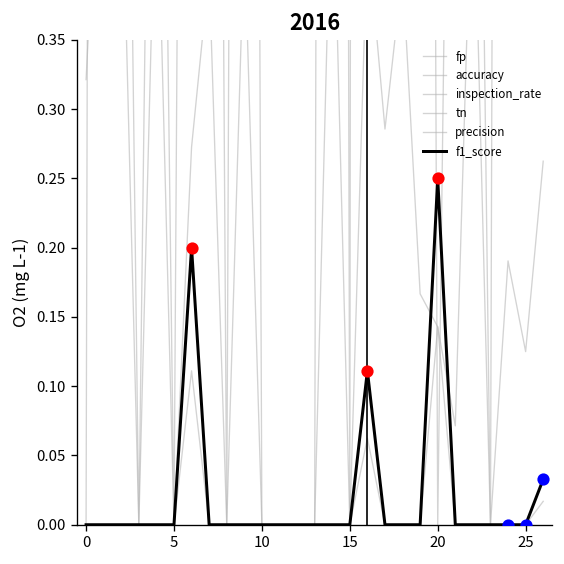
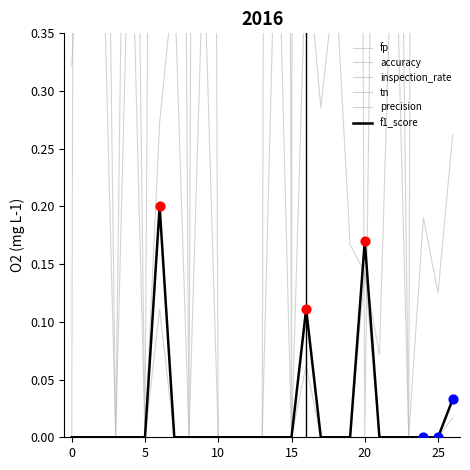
f1_score, 20: 0.25 -> 0.17
